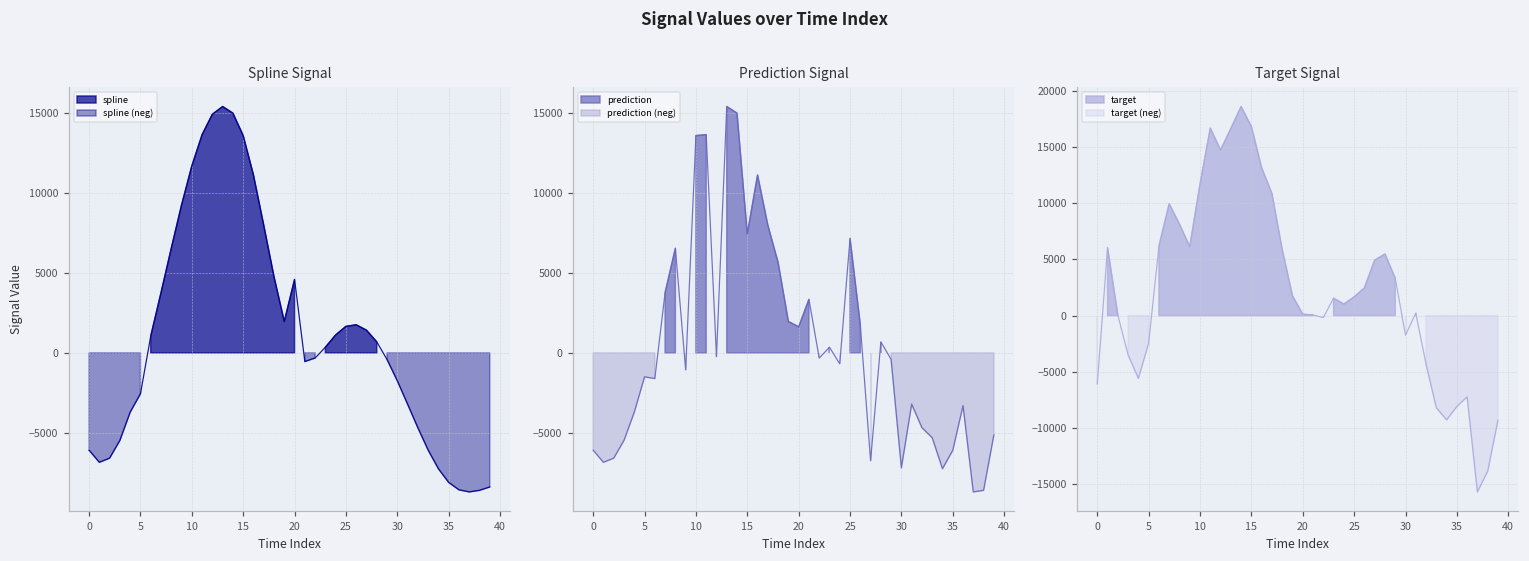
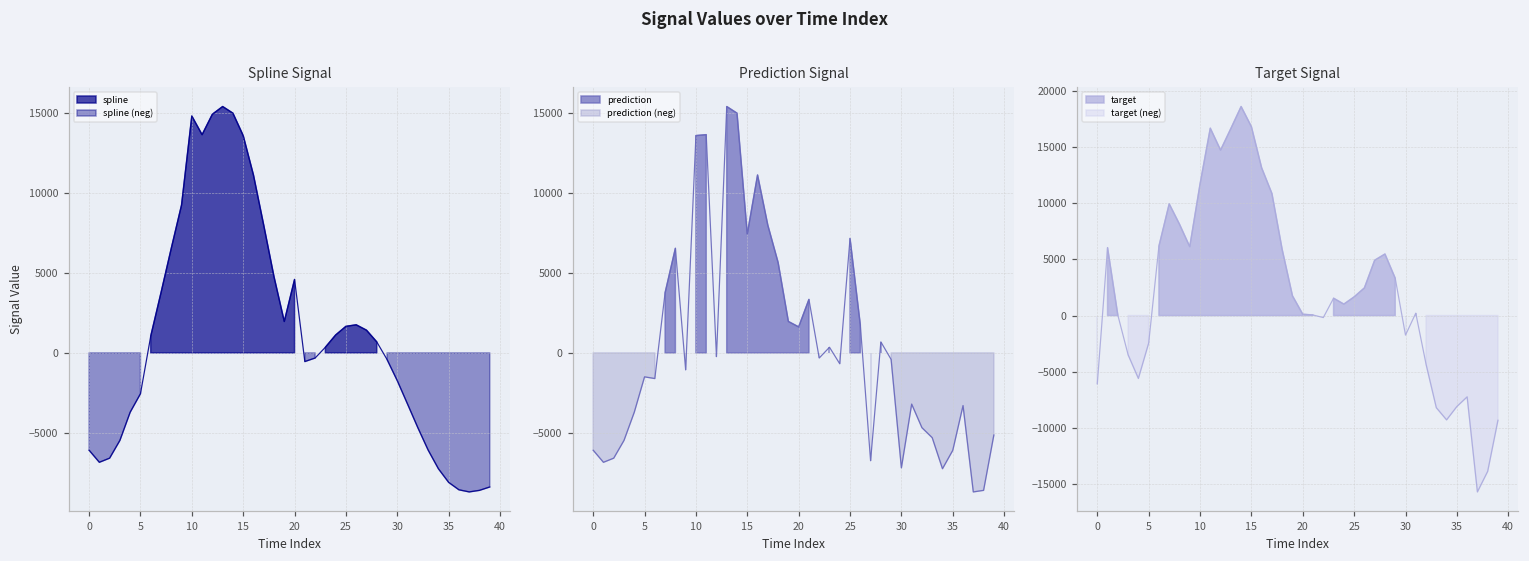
Spline Signal, 10: 11700 -> 14800
